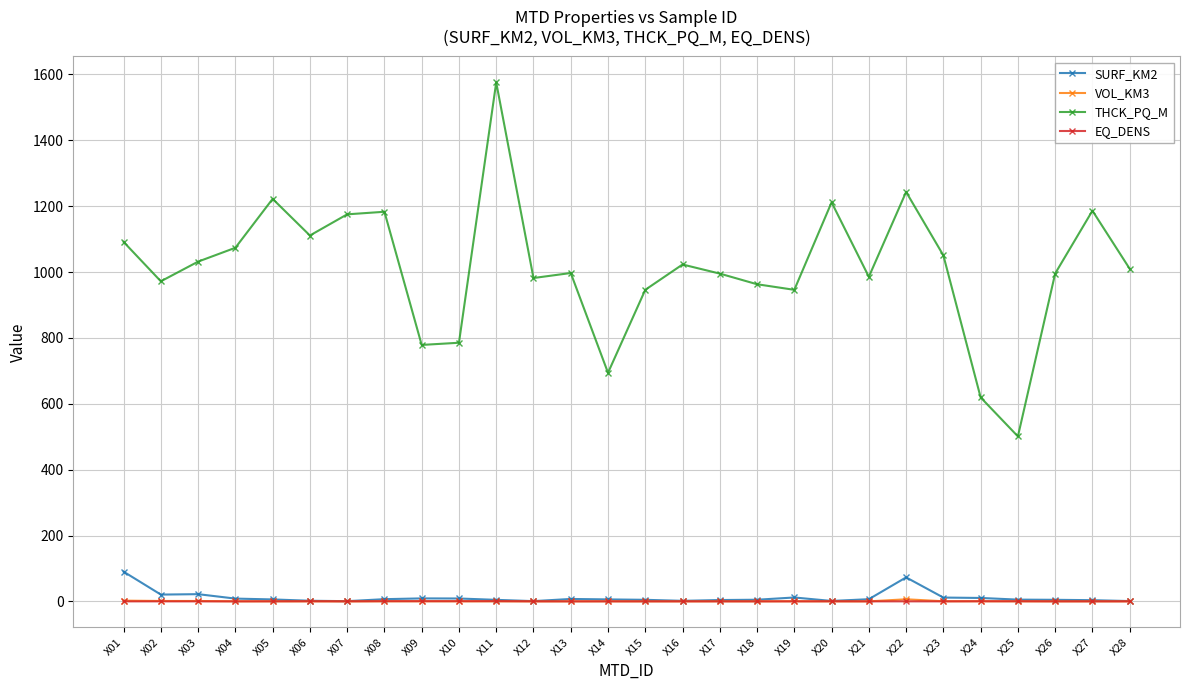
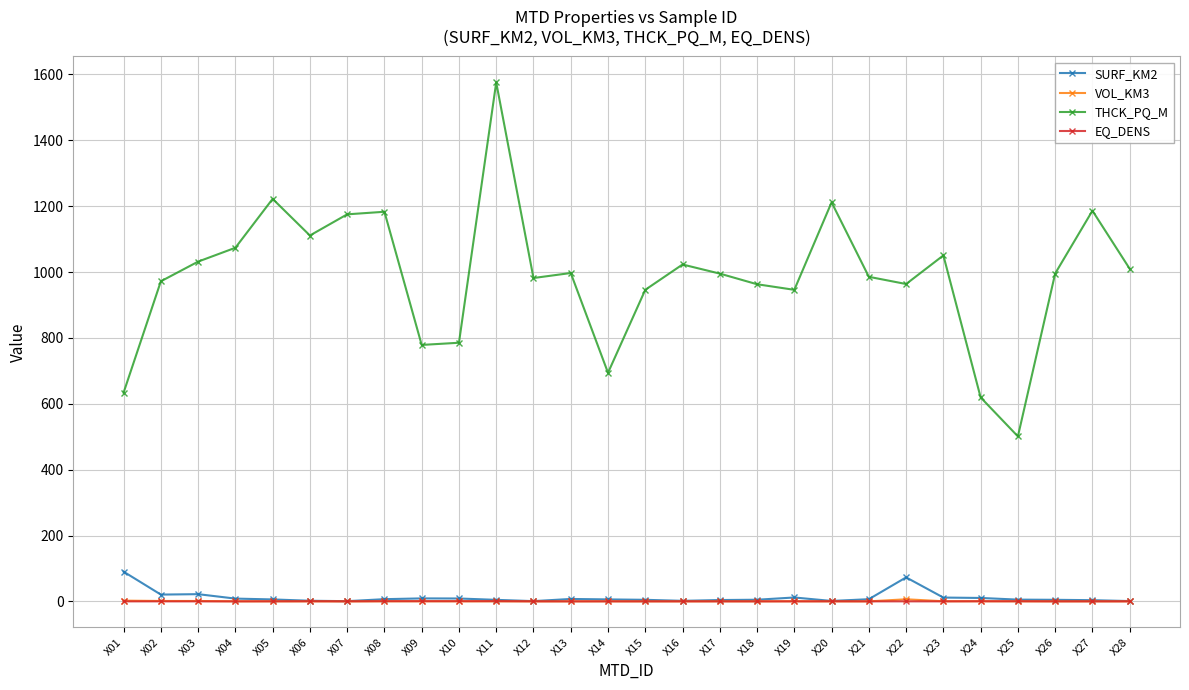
THCK_PQ_M, X01: 1090 -> 630
THCK_PQ_M, X22: 1240 -> 960
